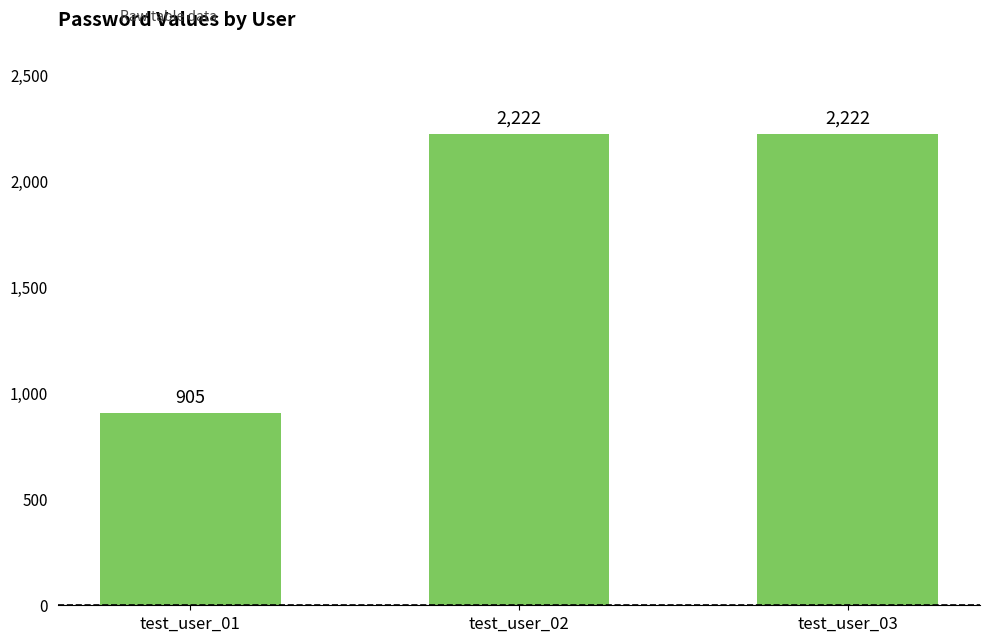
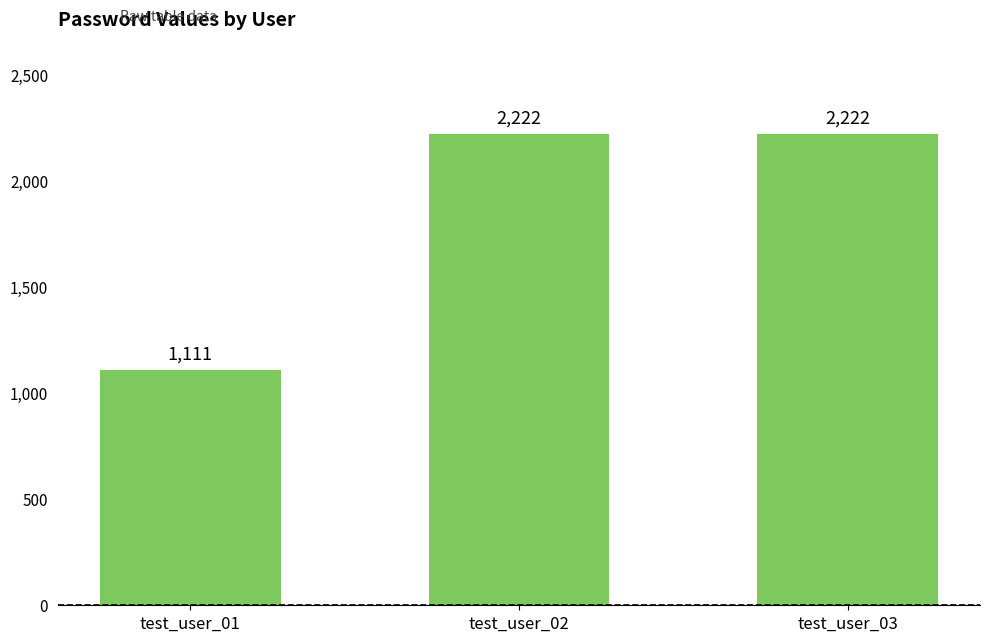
test_user_01: 905 -> 1,111
